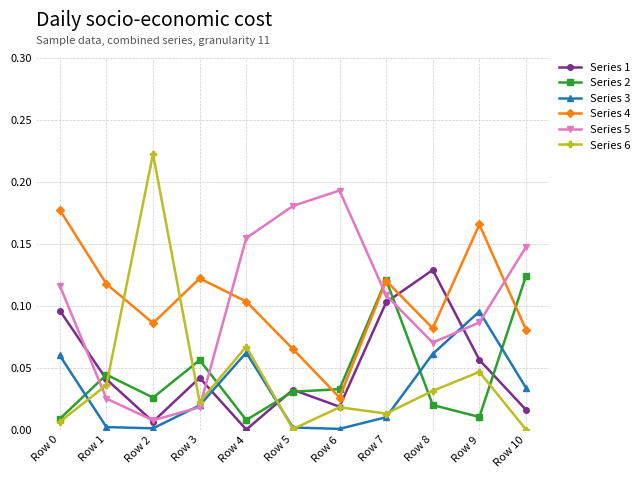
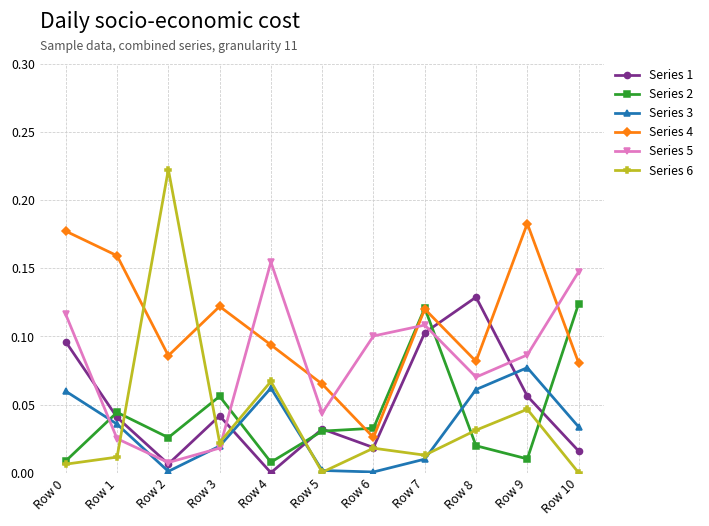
Series 3, Row 1: 0.002 -> 0.036
Series 4, Row 1: 0.118 -> 0.159
Series 6, Row 1: 0.036 -> 0.011
Series 4, Row 4: 0.103 -> 0.094
Series 5, Row 5: 0.181 -> 0.044
Series 5, Row 6: 0.193 -> 0.100
Series 3, Row 9: 0.095 -> 0.077
Series 4, Row 9: 0.166 -> 0.183
